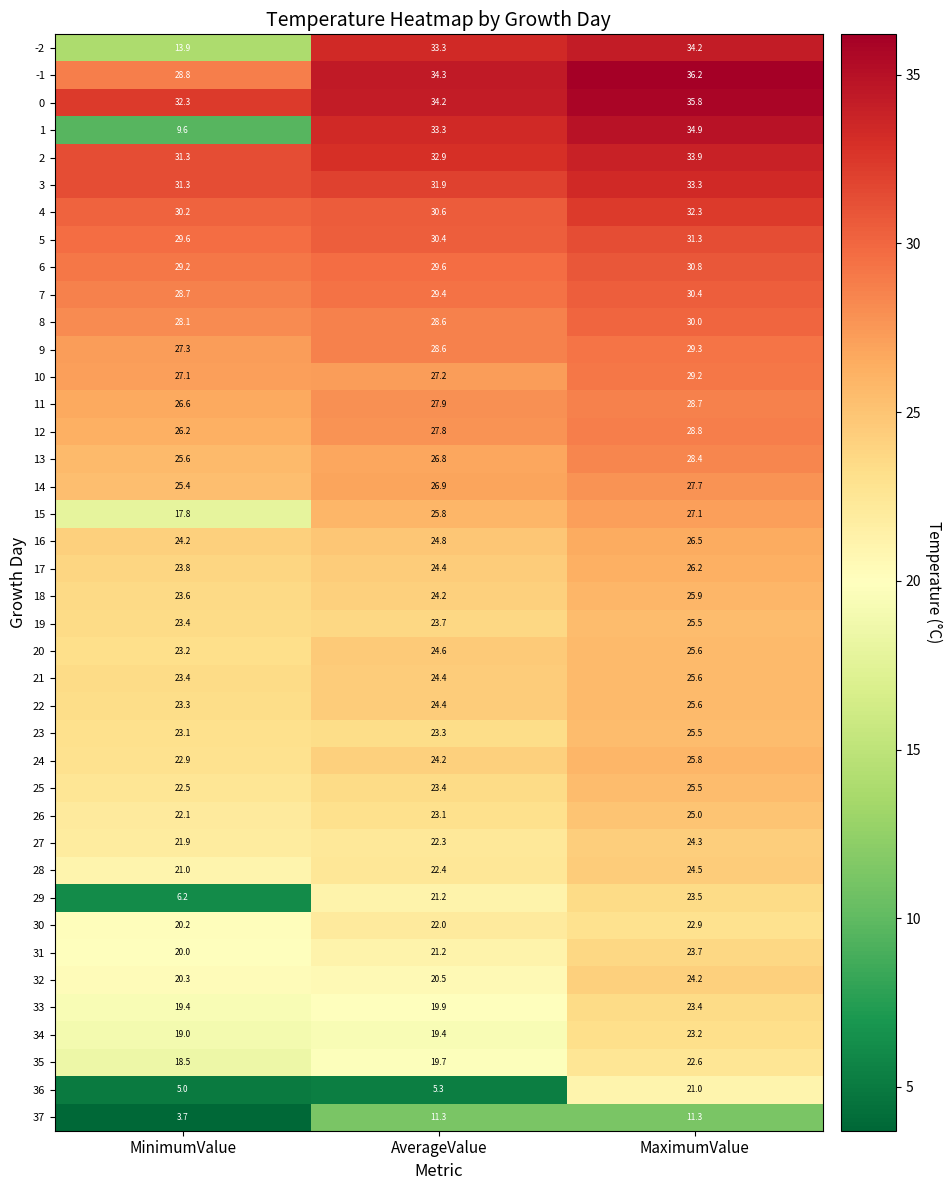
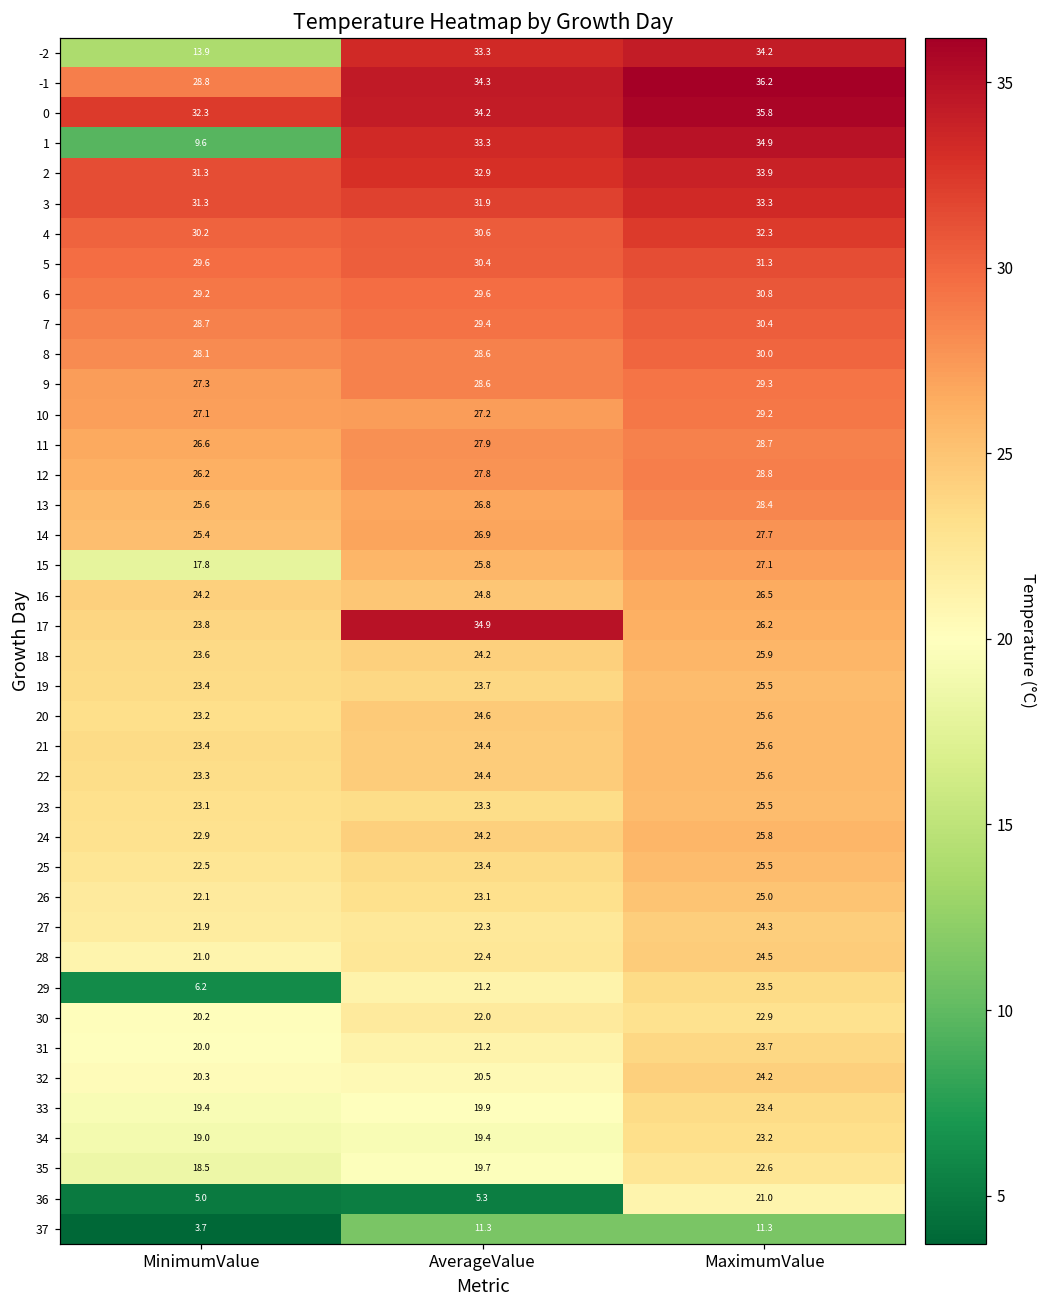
17, AverageValue: 24.4 -> 34.9
